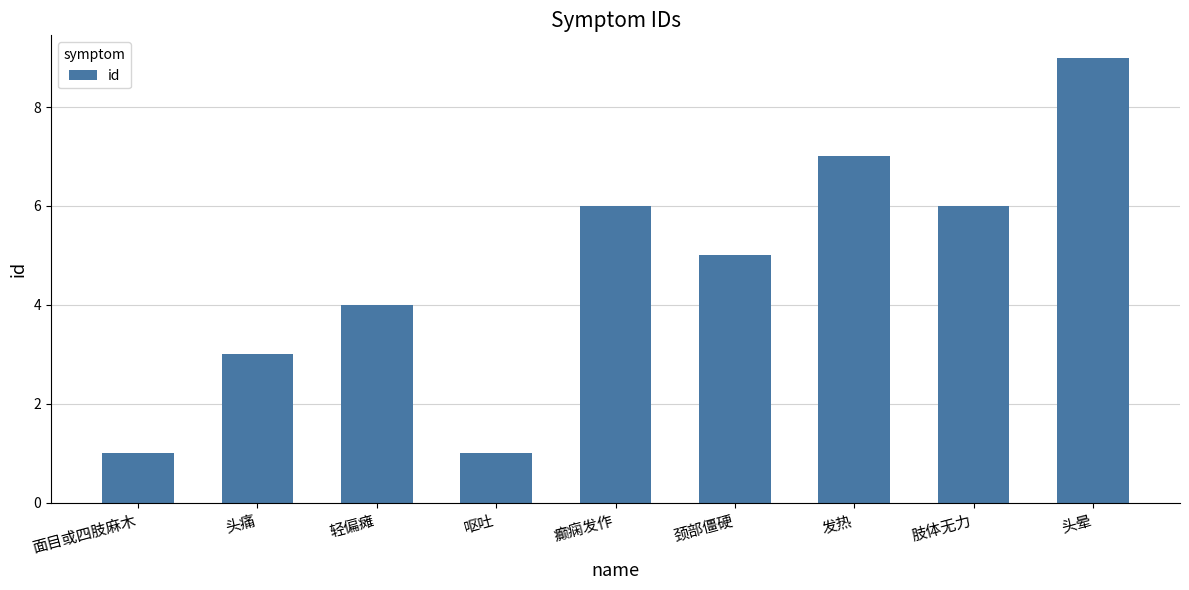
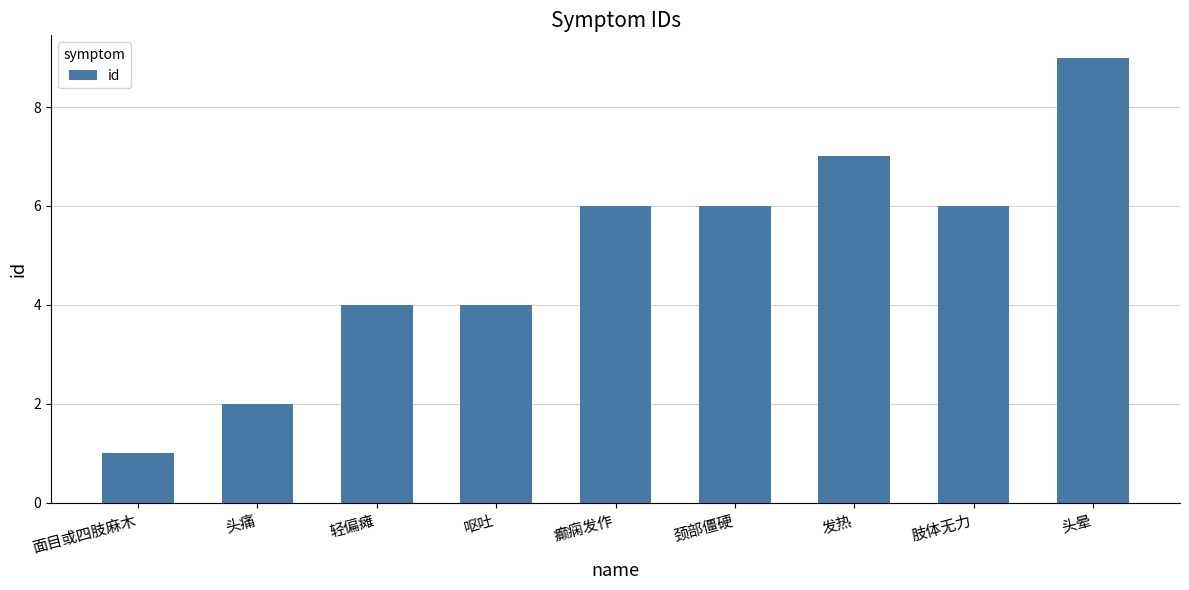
头痛: 3 -> 2
呕吐: 1 -> 4
颈部僵硬: 5 -> 6
